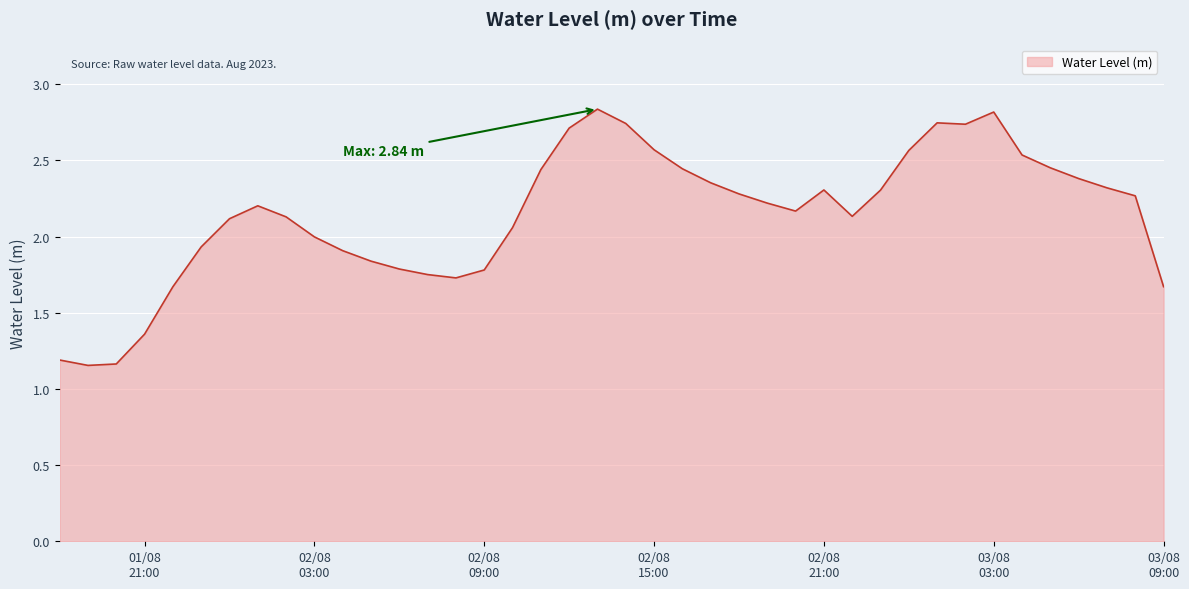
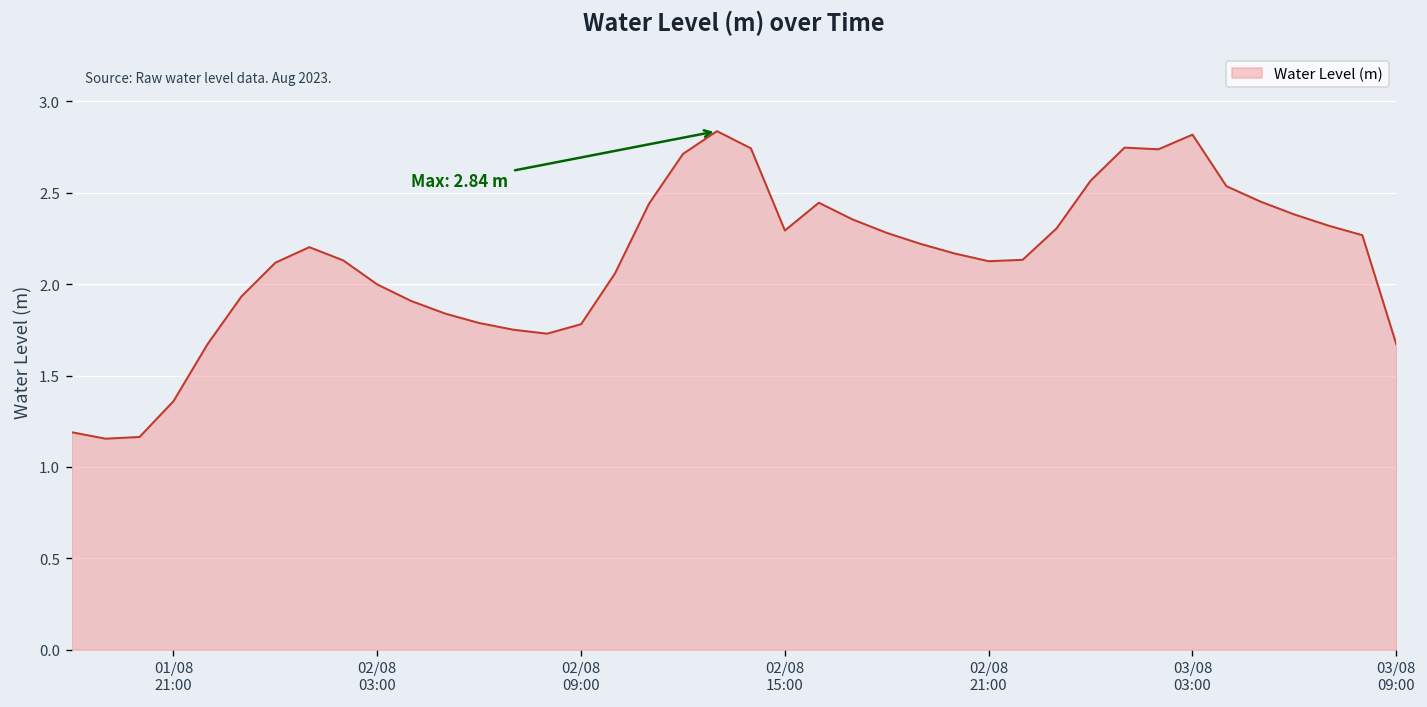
02/08 15:00: 2.57 -> 2.29
02/08 21:00: 2.31 -> 2.13
